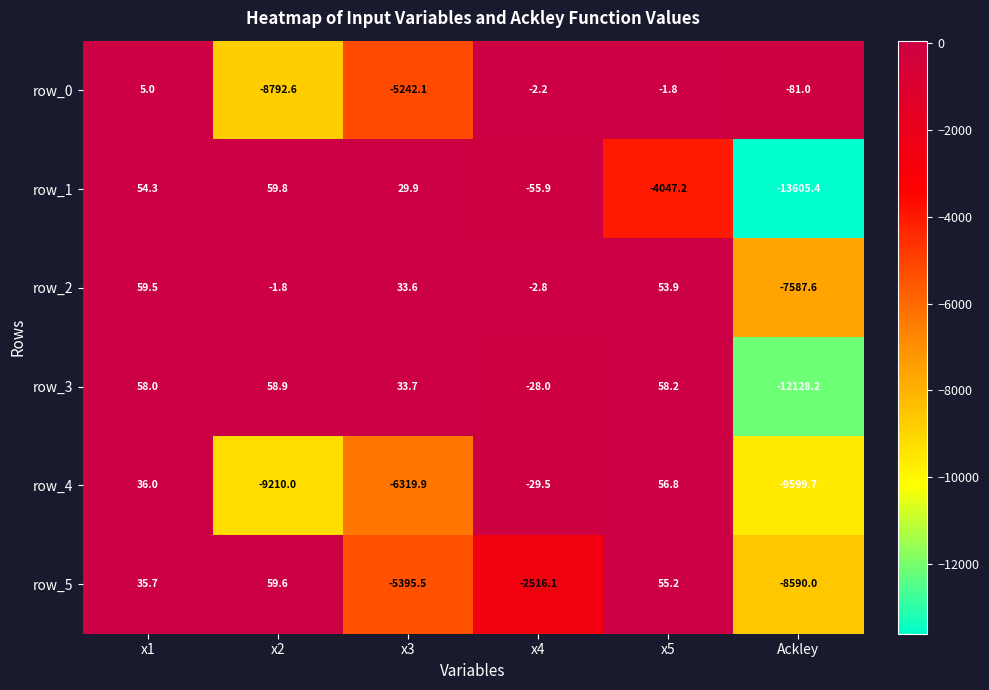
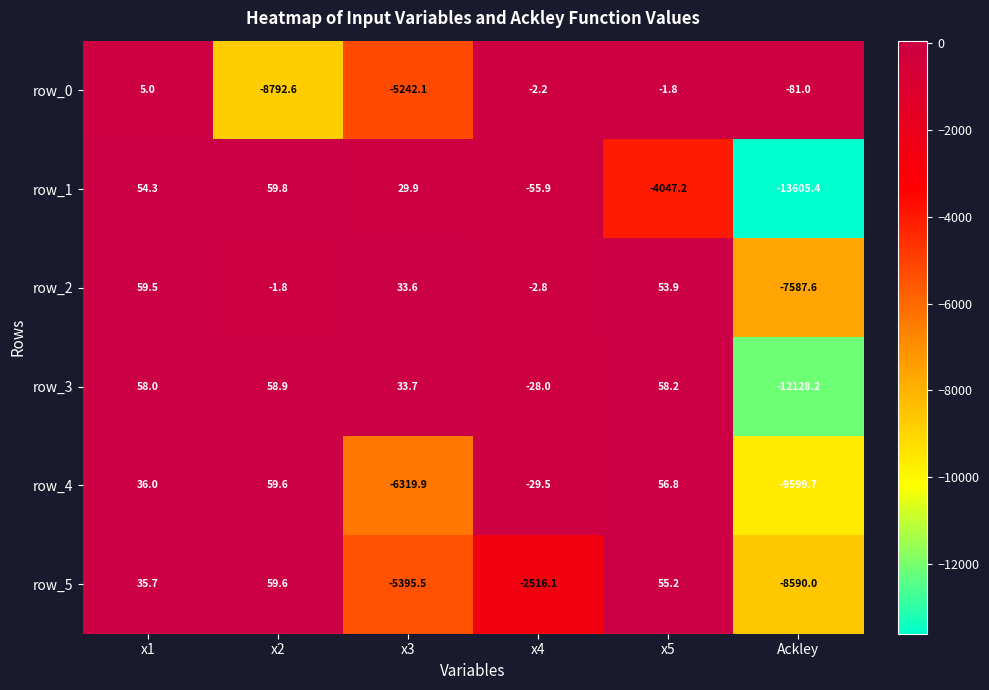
row_4, x2: -9210.0 -> 59.6
